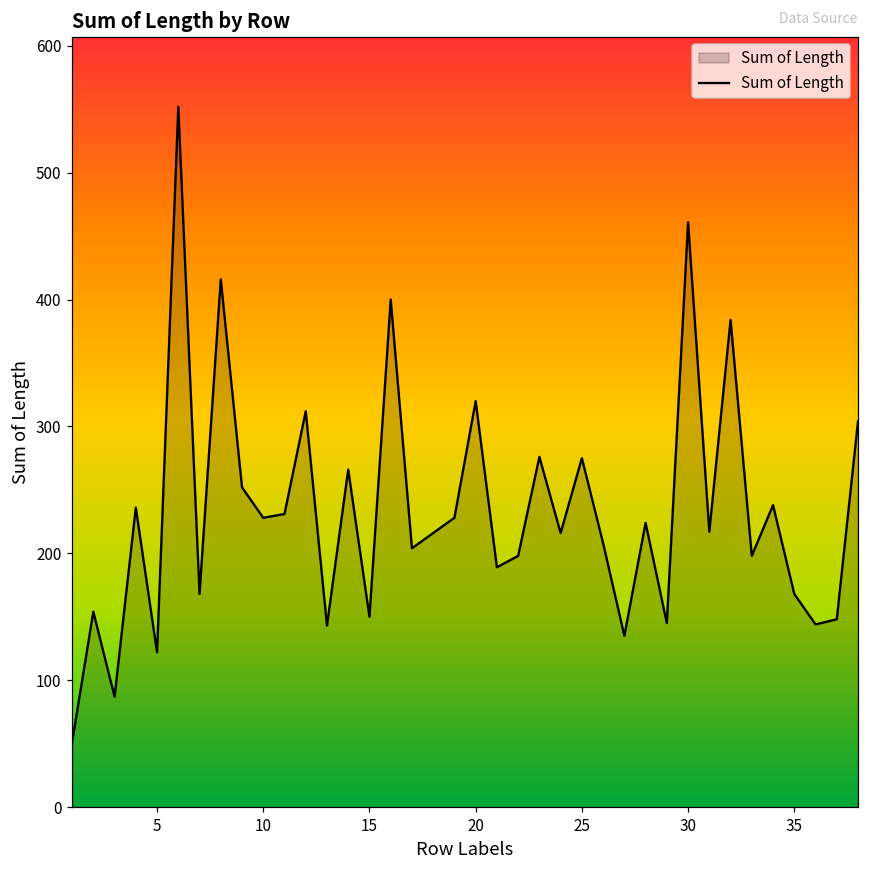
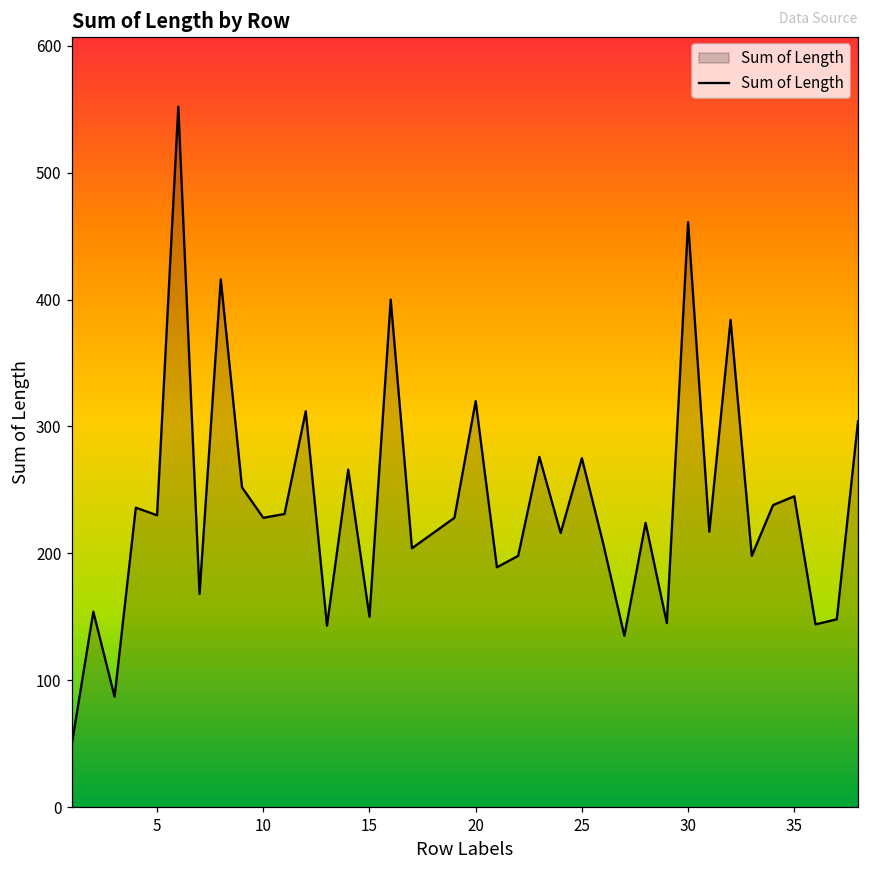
5: 122 -> 230
35: 168 -> 245
